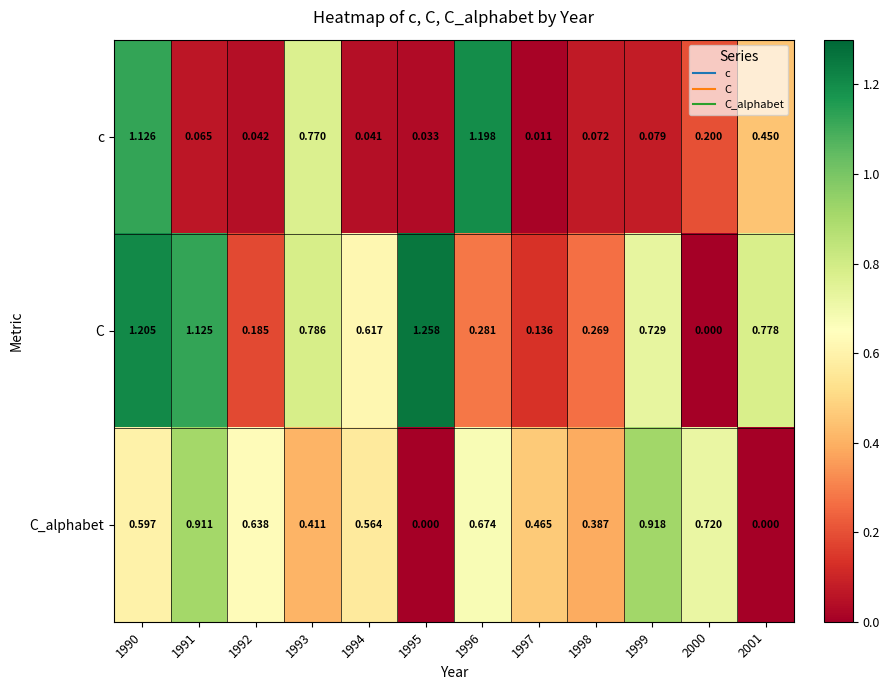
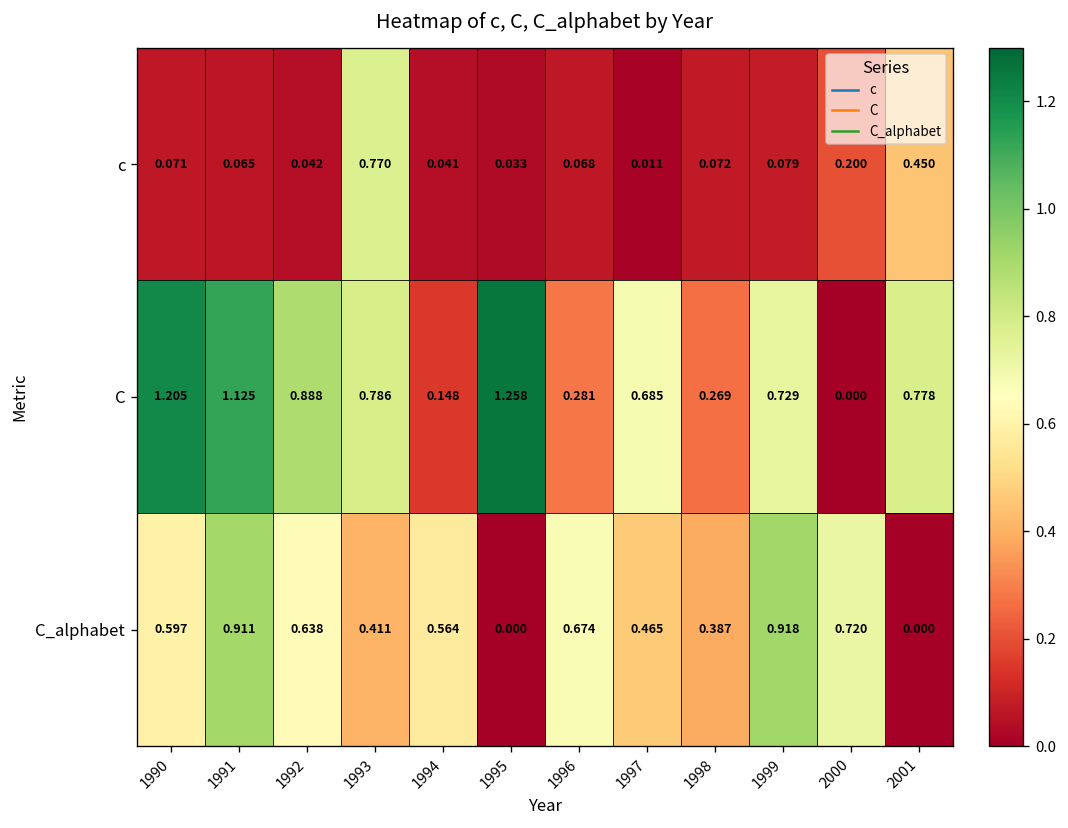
c, 1990: 1.126 -> 0.071
c, 1996: 1.198 -> 0.068
C, 1992: 0.185 -> 0.888
C, 1994: 0.617 -> 0.148
C, 1997: 0.136 -> 0.685
